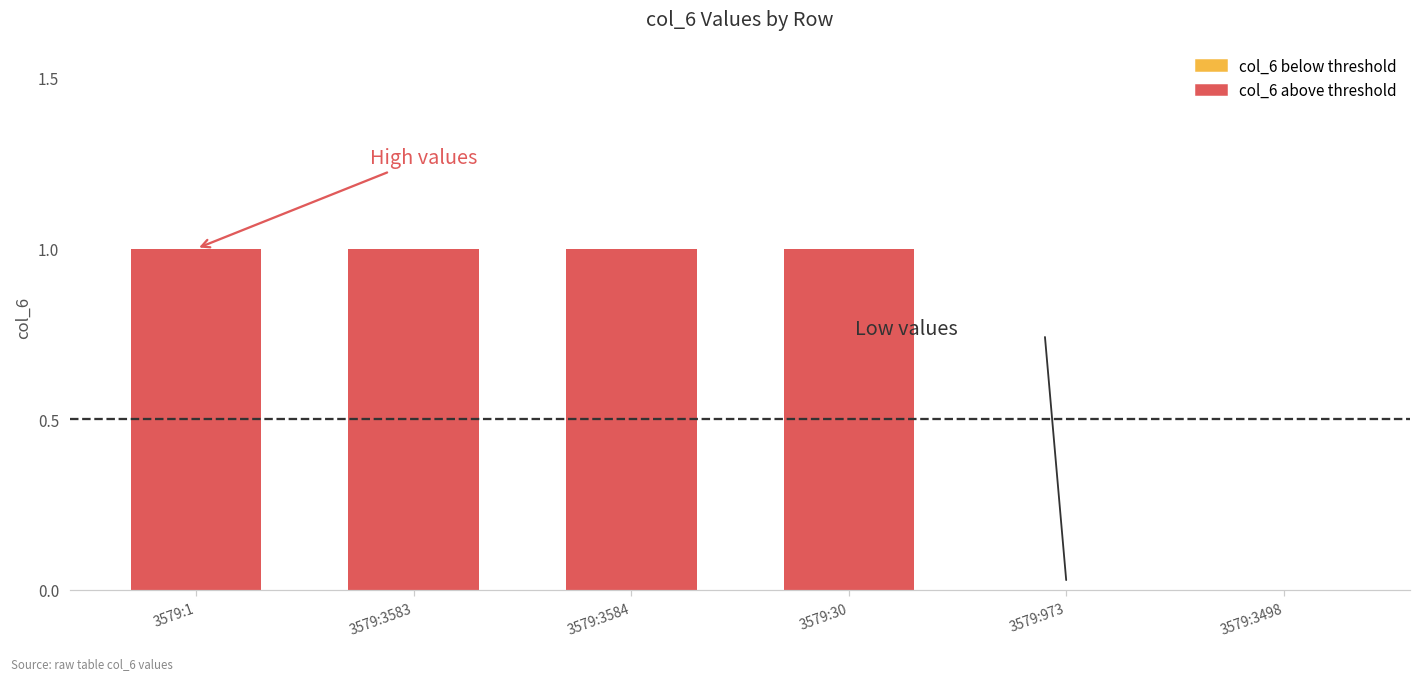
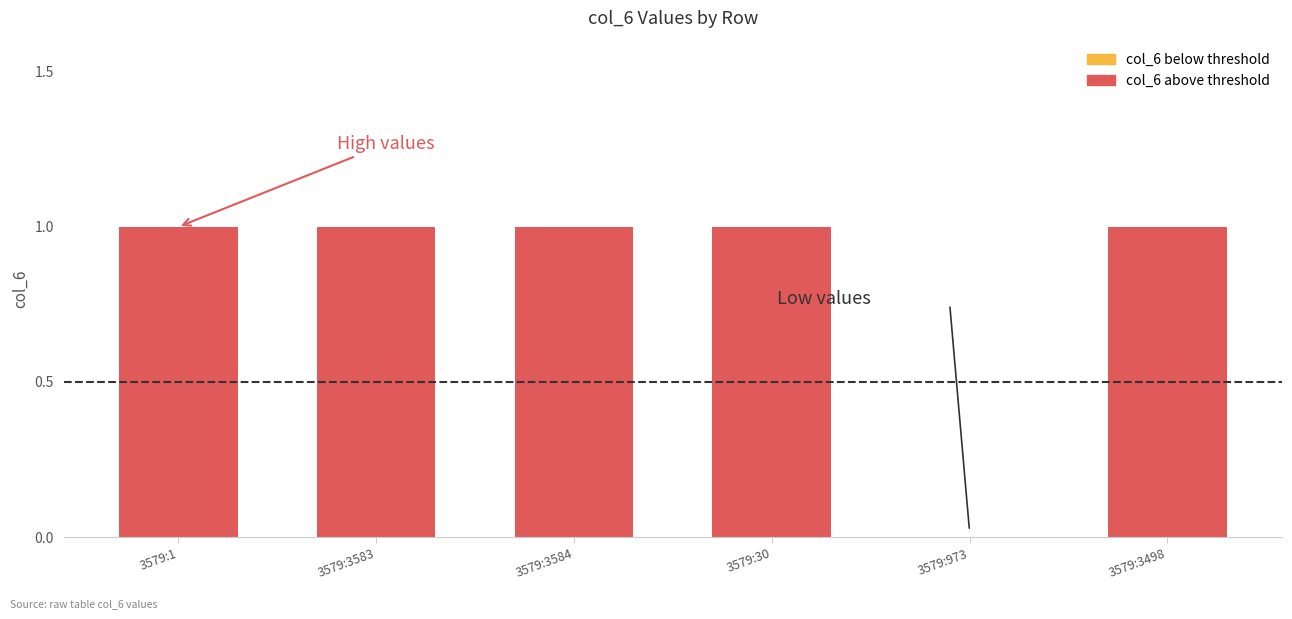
3579:3498: 0 -> 1
